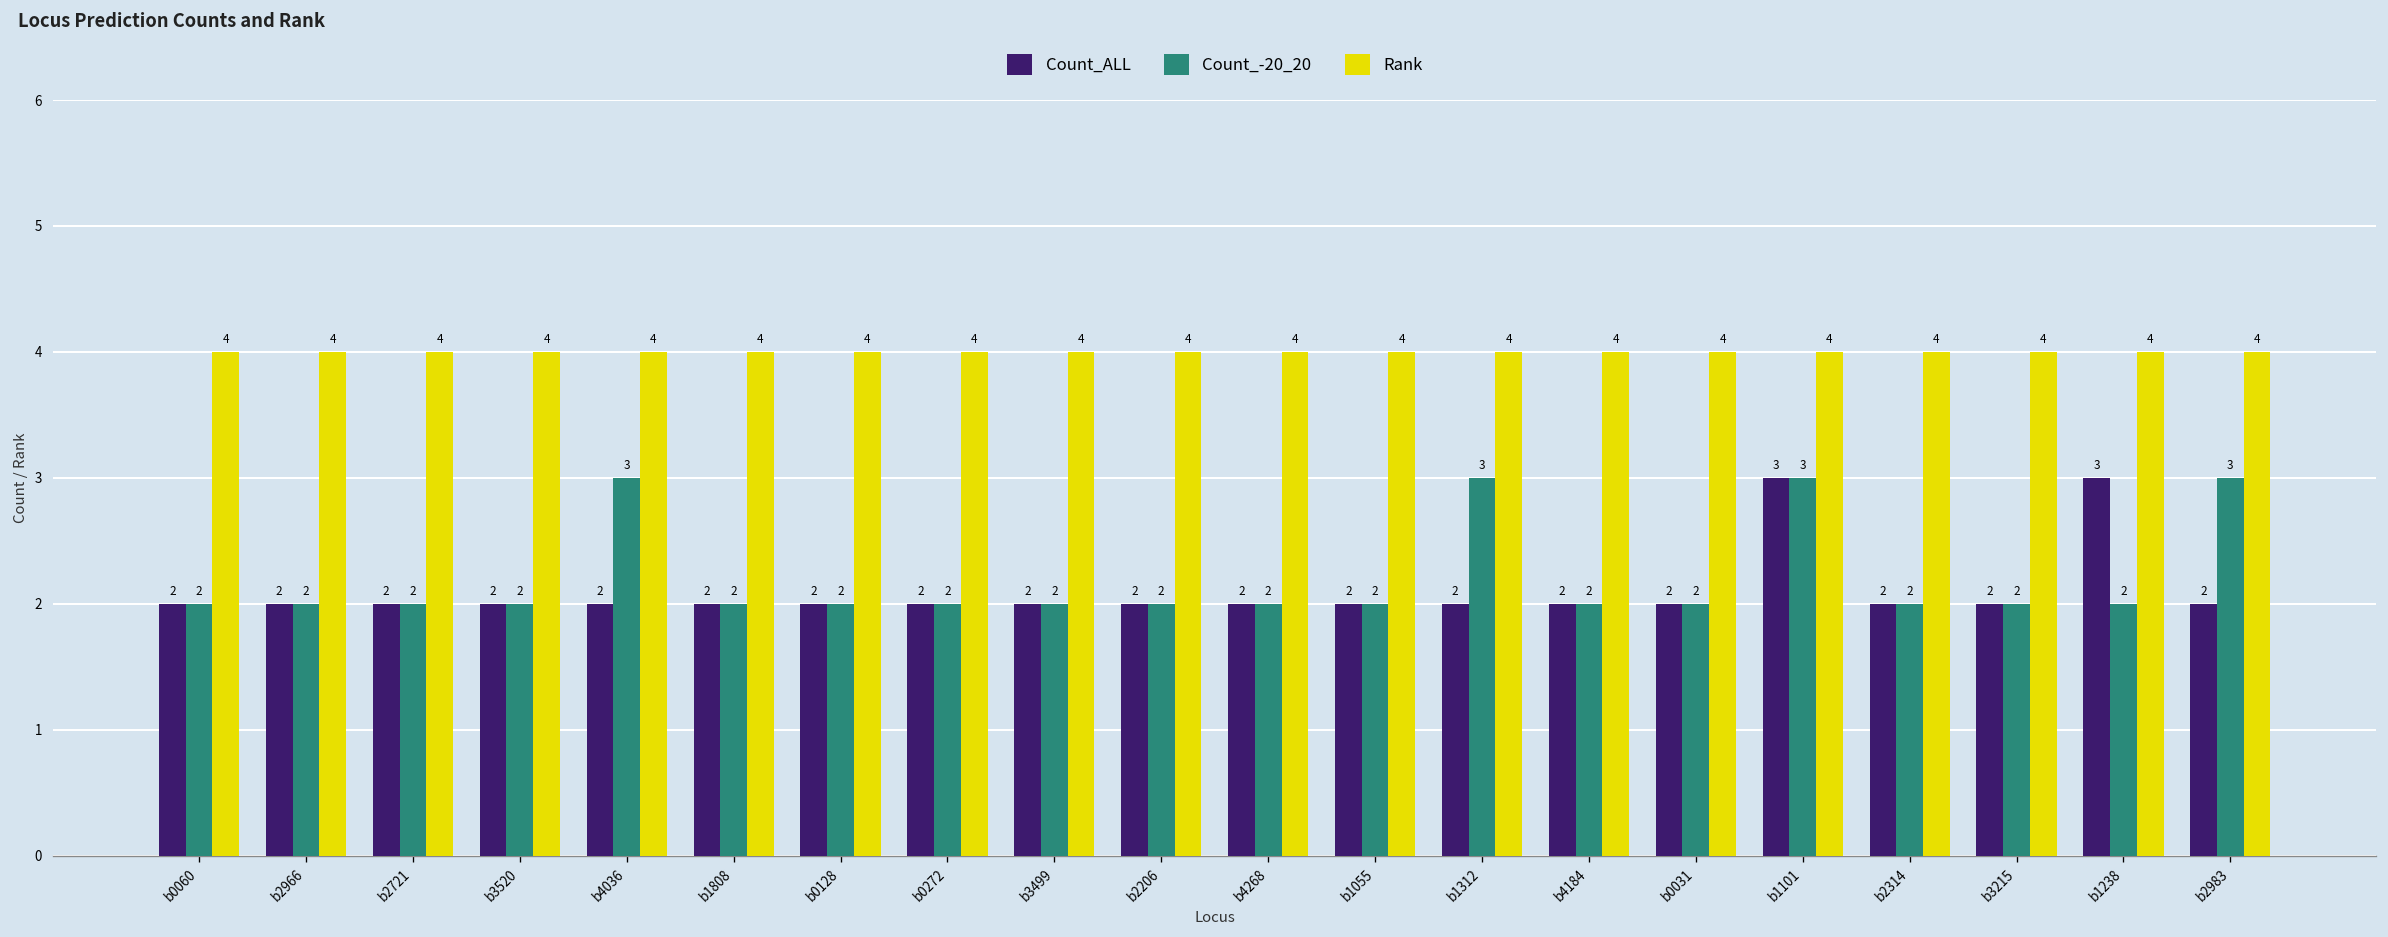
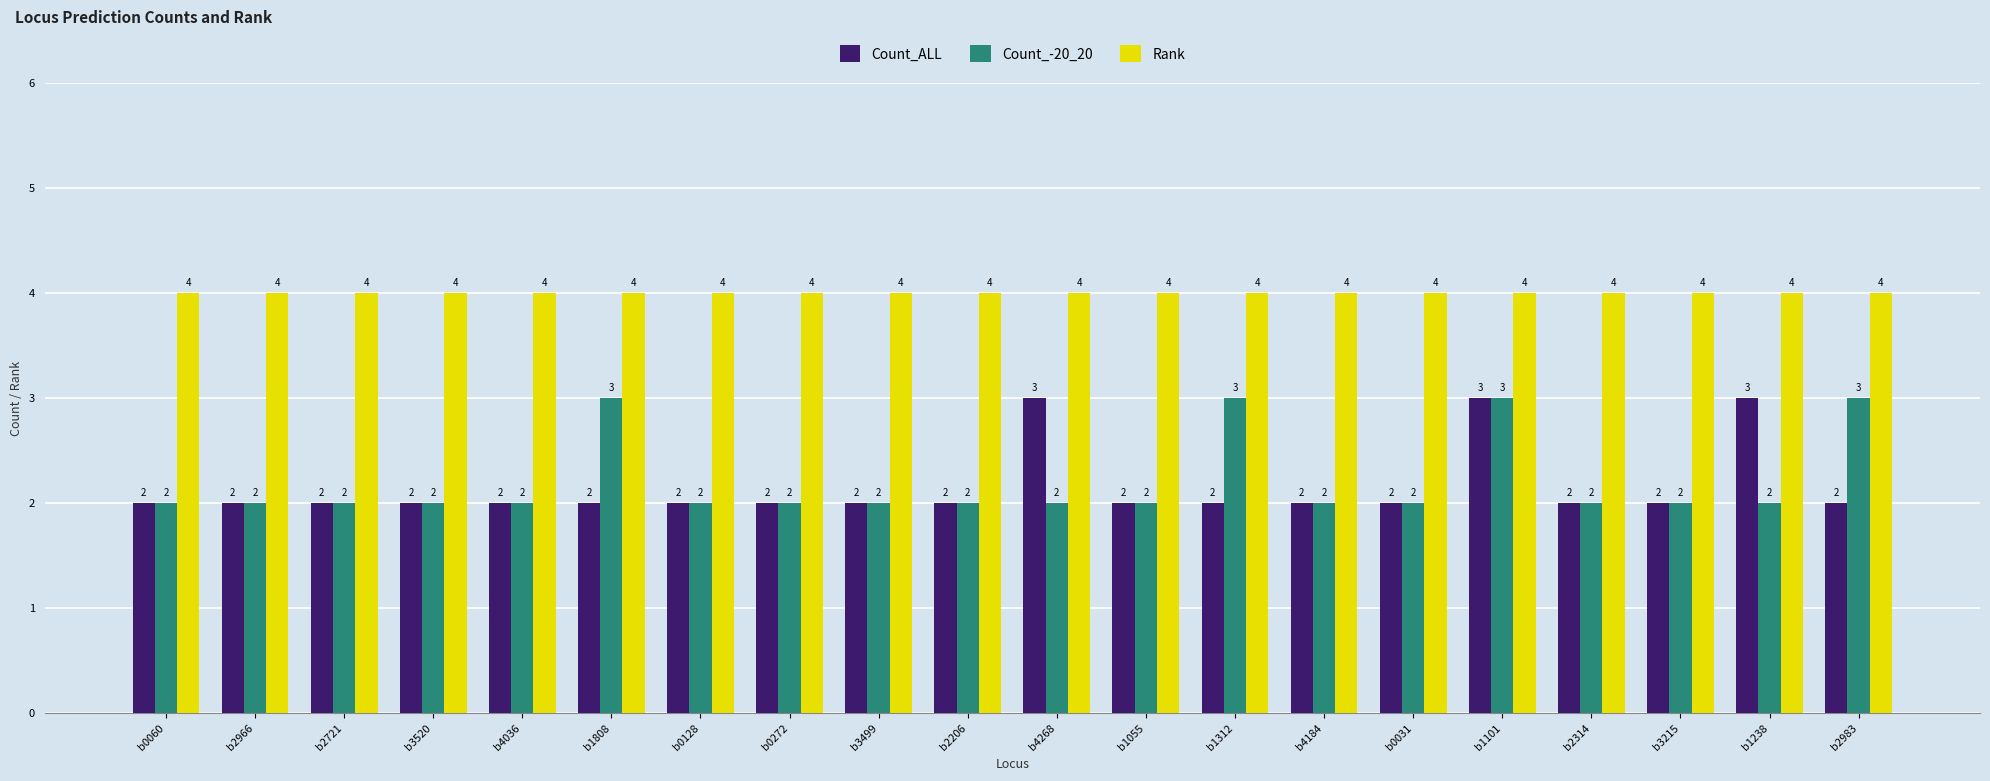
Count_-20_20, b4036: 3 -> 2
Count_-20_20, b1808: 2 -> 3
Count_ALL, b4268: 2 -> 3
